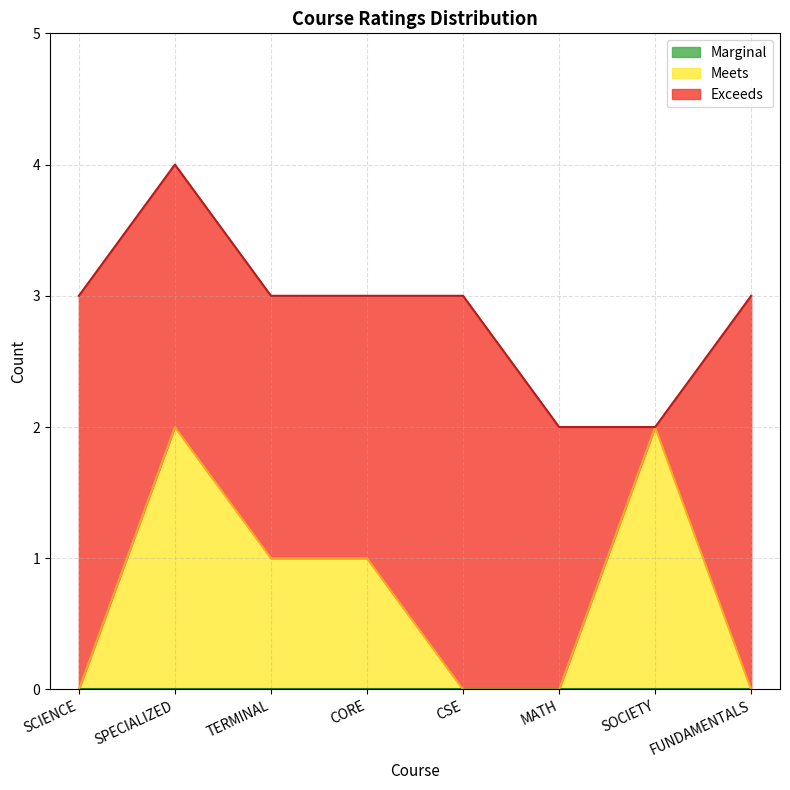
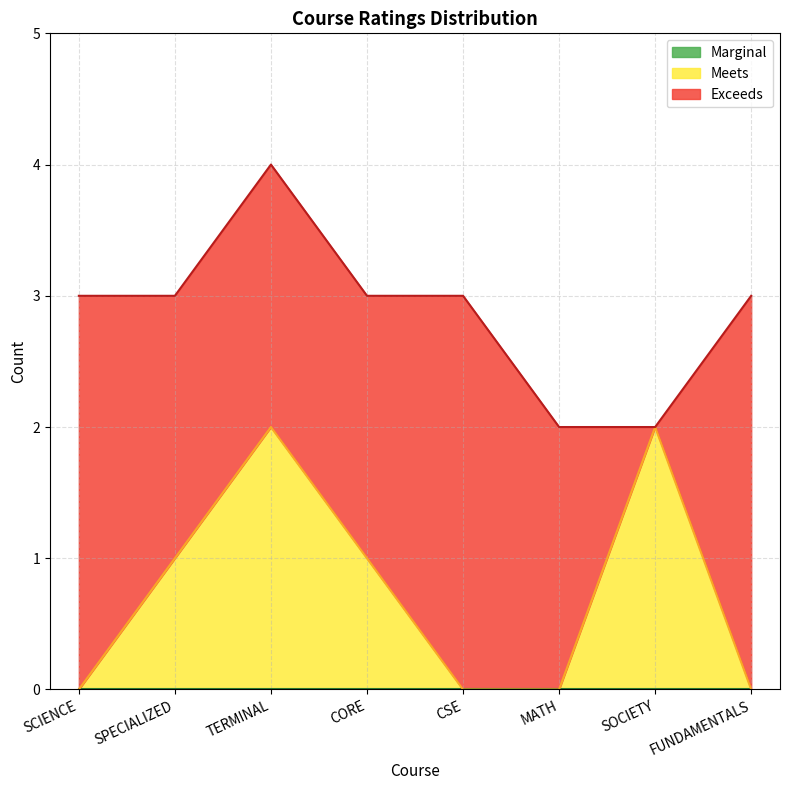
Meets, SPECIALIZED: 2 -> 1
Meets, TERMINAL: 1 -> 2
